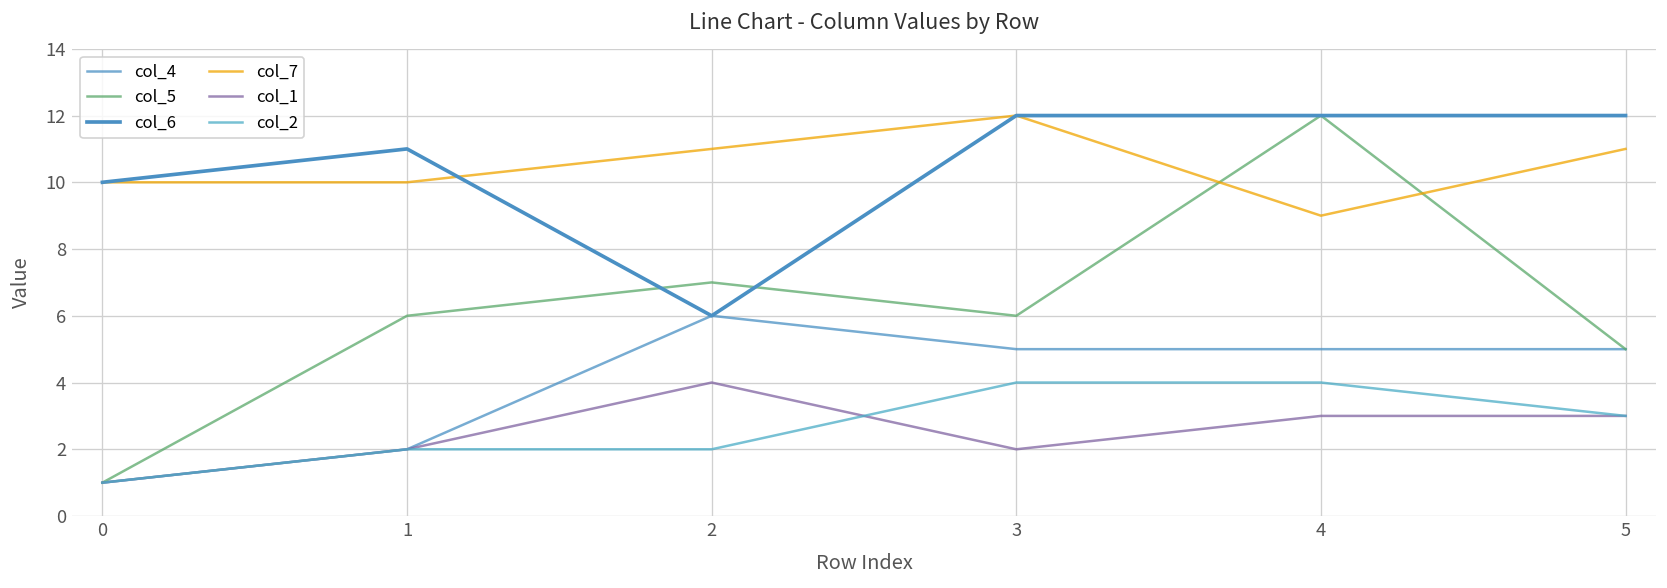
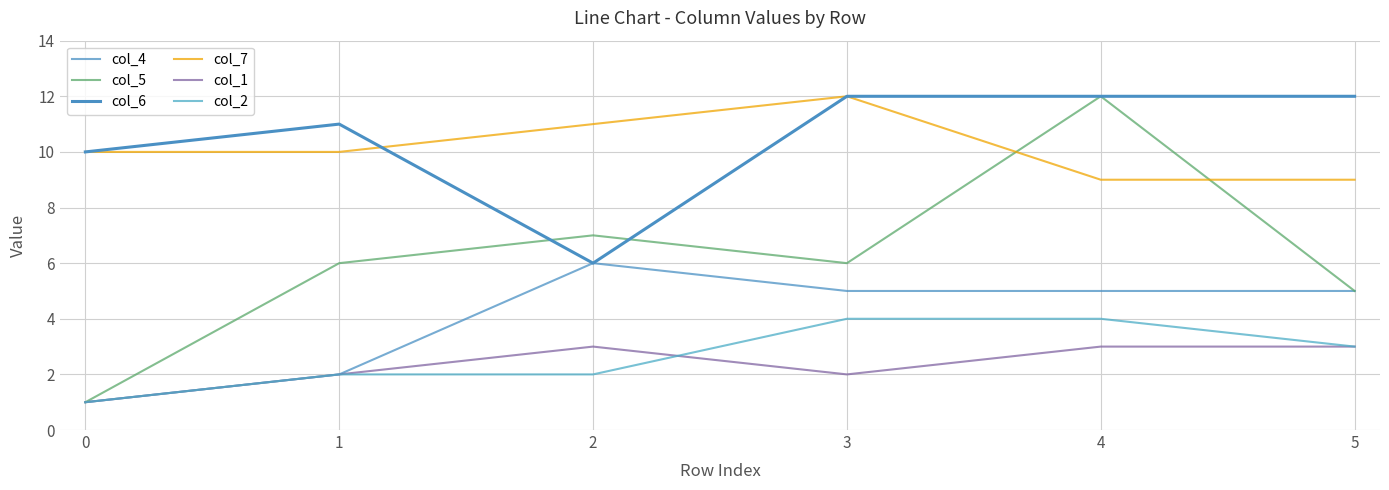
col_1, 2: 4 -> 3
col_7, 5: 11 -> 9
